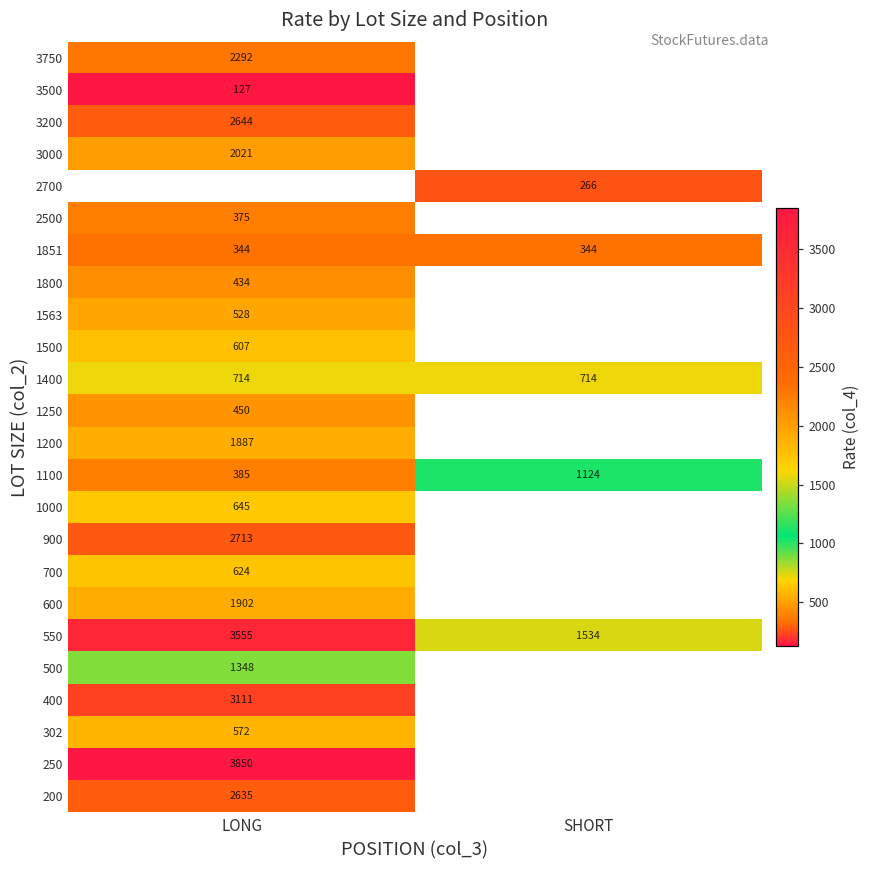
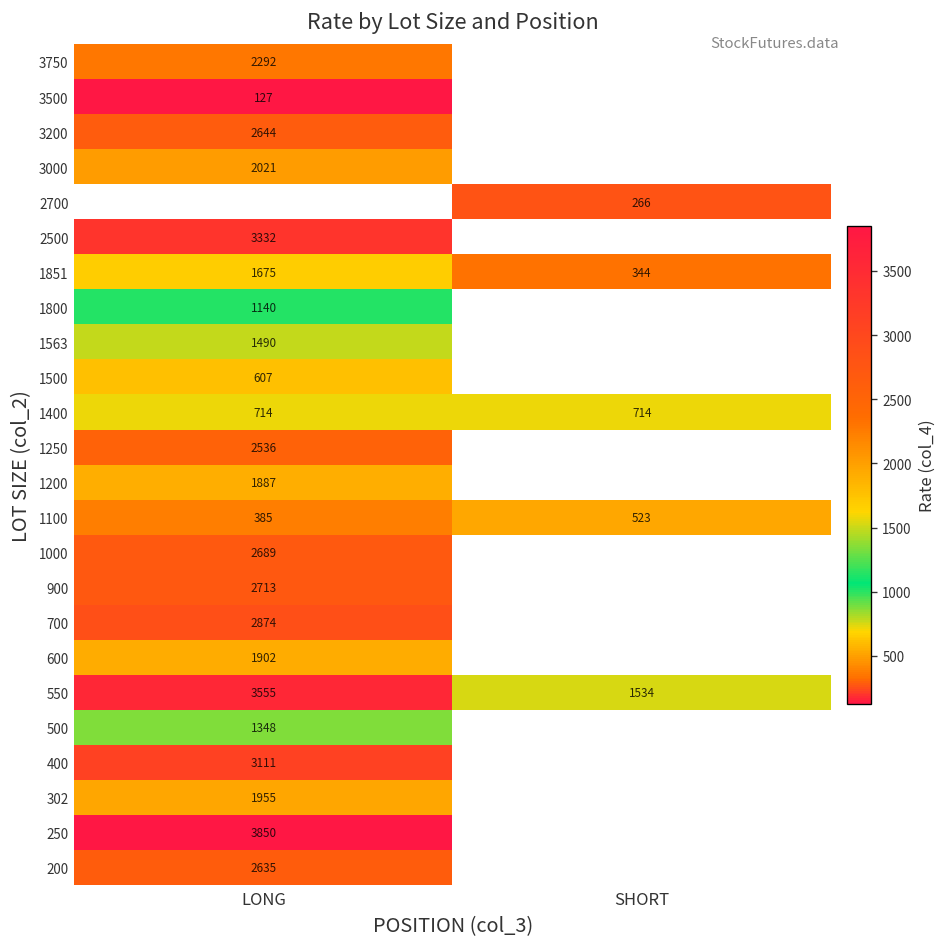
2500, LONG: 375 -> 3332
1851, LONG: 344 -> 1675
1800, LONG: 434 -> 1140
1563, LONG: 528 -> 1490
1250, LONG: 450 -> 2536
1100, SHORT: 1124 -> 523
1000, LONG: 645 -> 2689
700, LONG: 624 -> 2874
302, LONG: 572 -> 1955
